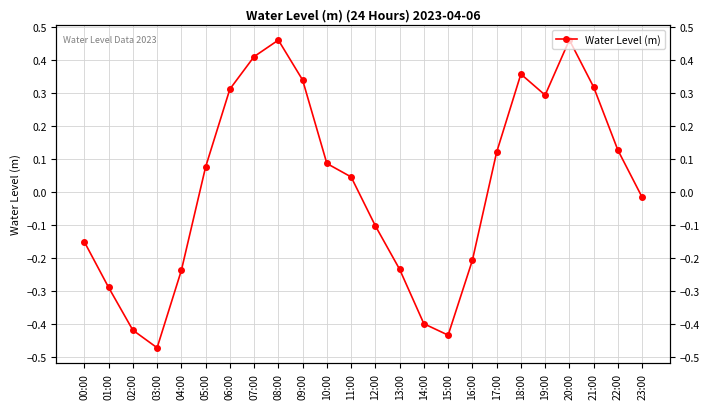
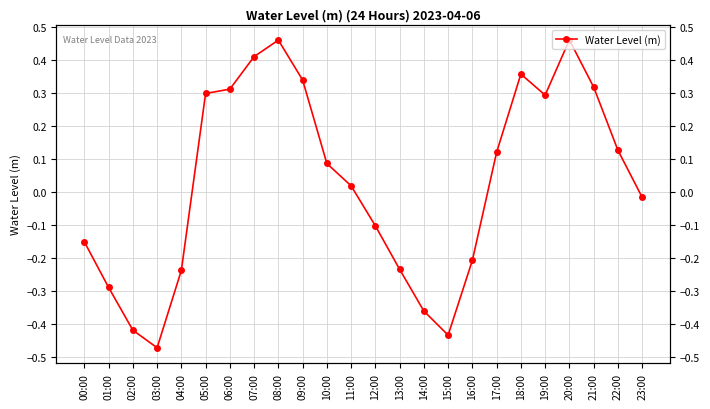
05:00: 0.08 -> 0.30
11:00: 0.05 -> 0.02
14:00: -0.40 -> -0.36
